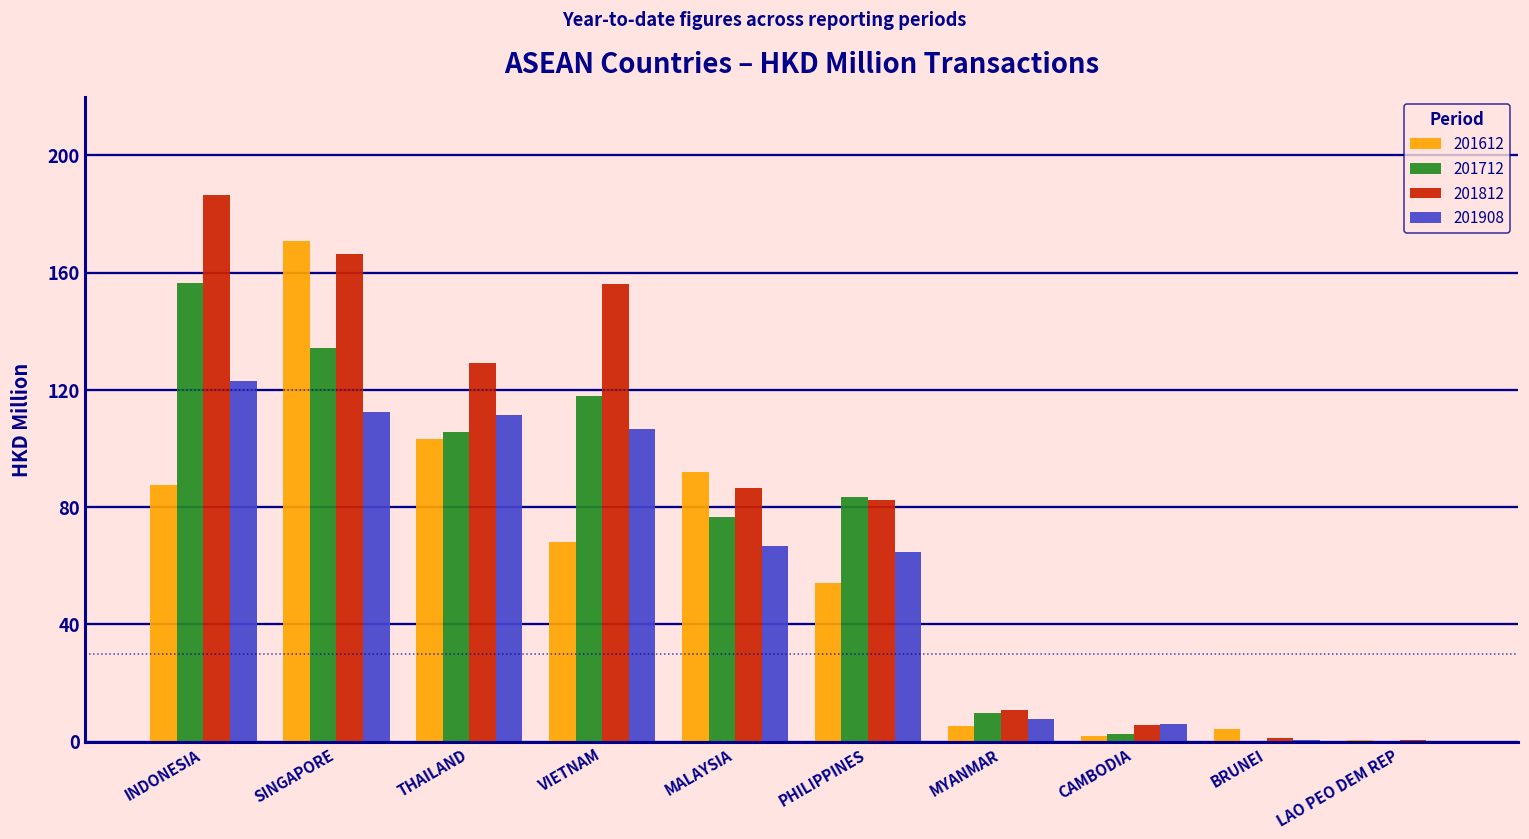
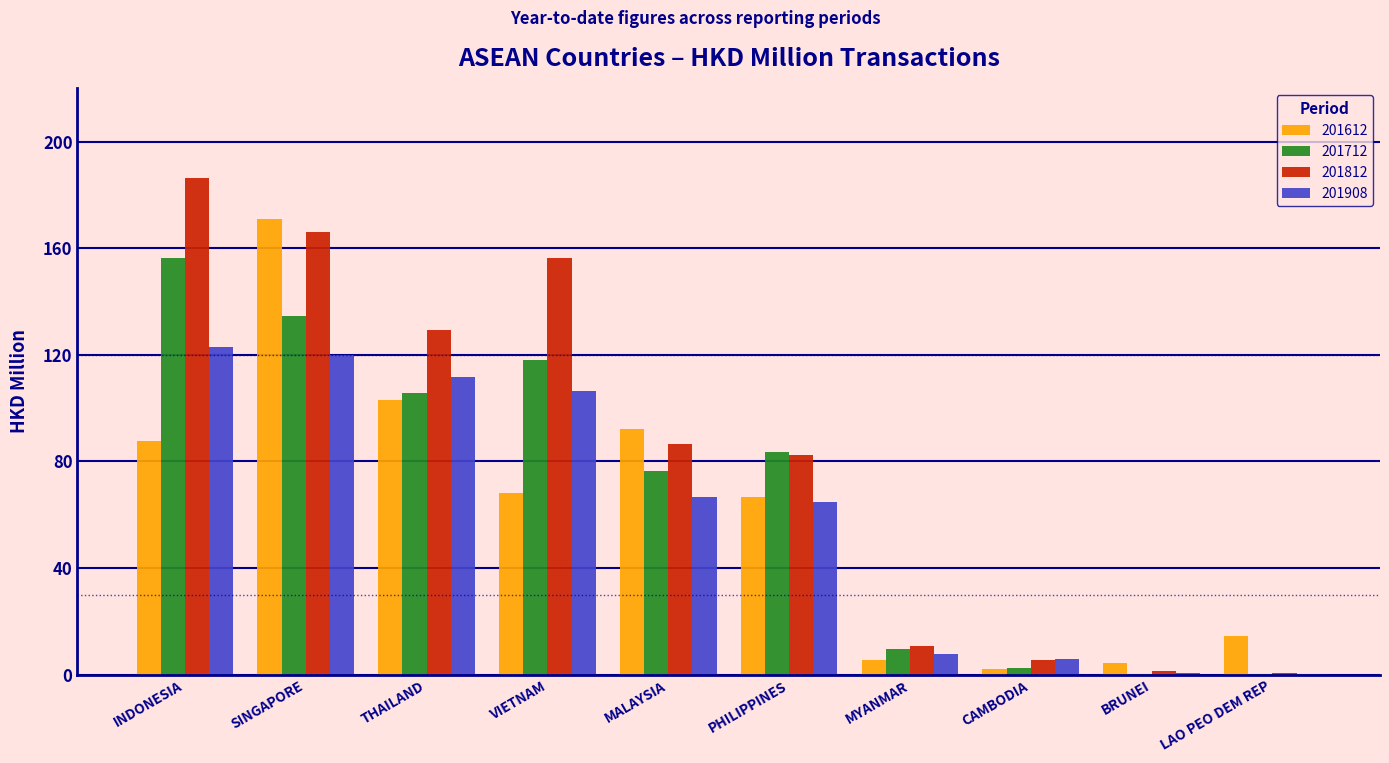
201908, SINGAPORE: 112 -> 120
201612, PHILIPPINES: 54 -> 67
201612, LAO PEO DEM REP: 0 -> 14
